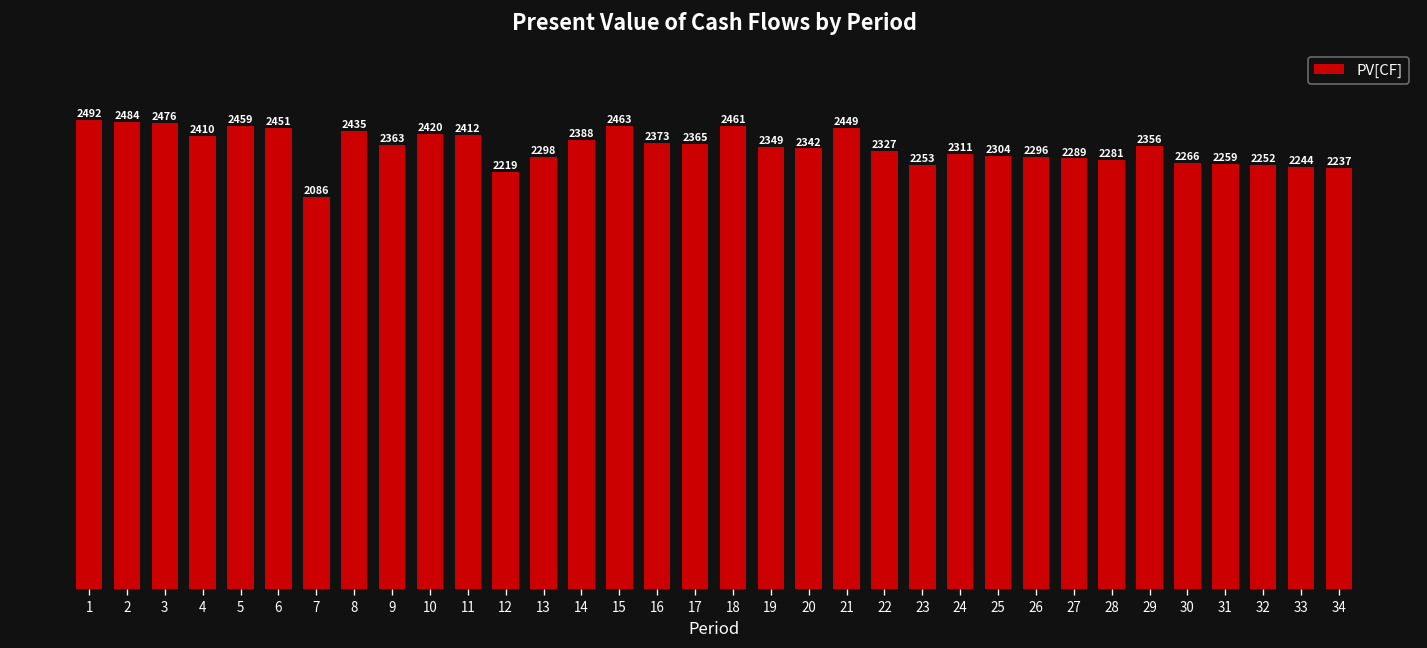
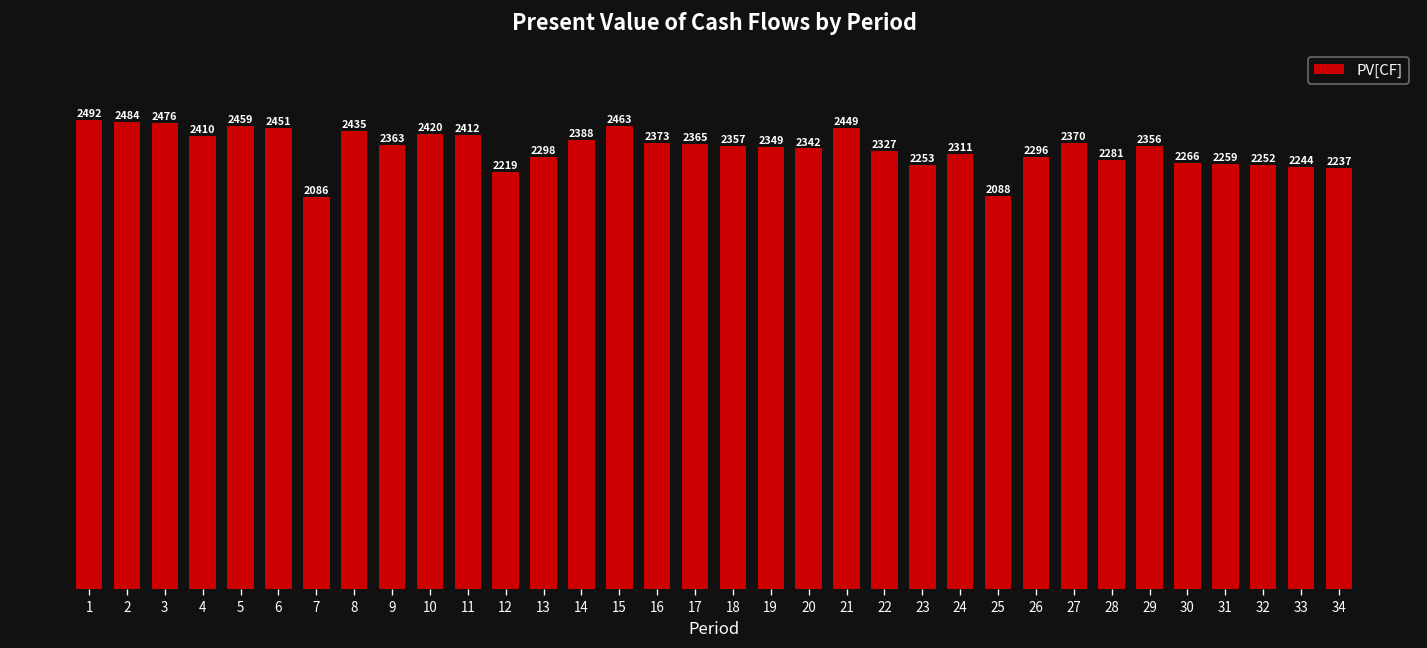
18: 2461 -> 2357
25: 2304 -> 2088
27: 2289 -> 2370
